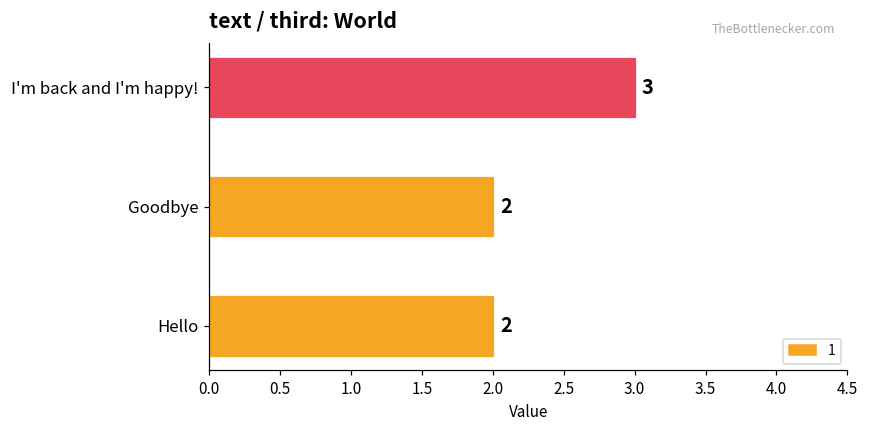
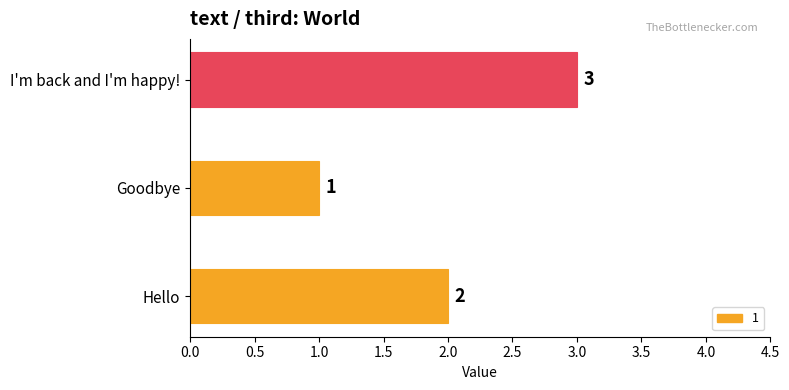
Goodbye: 2 -> 1
